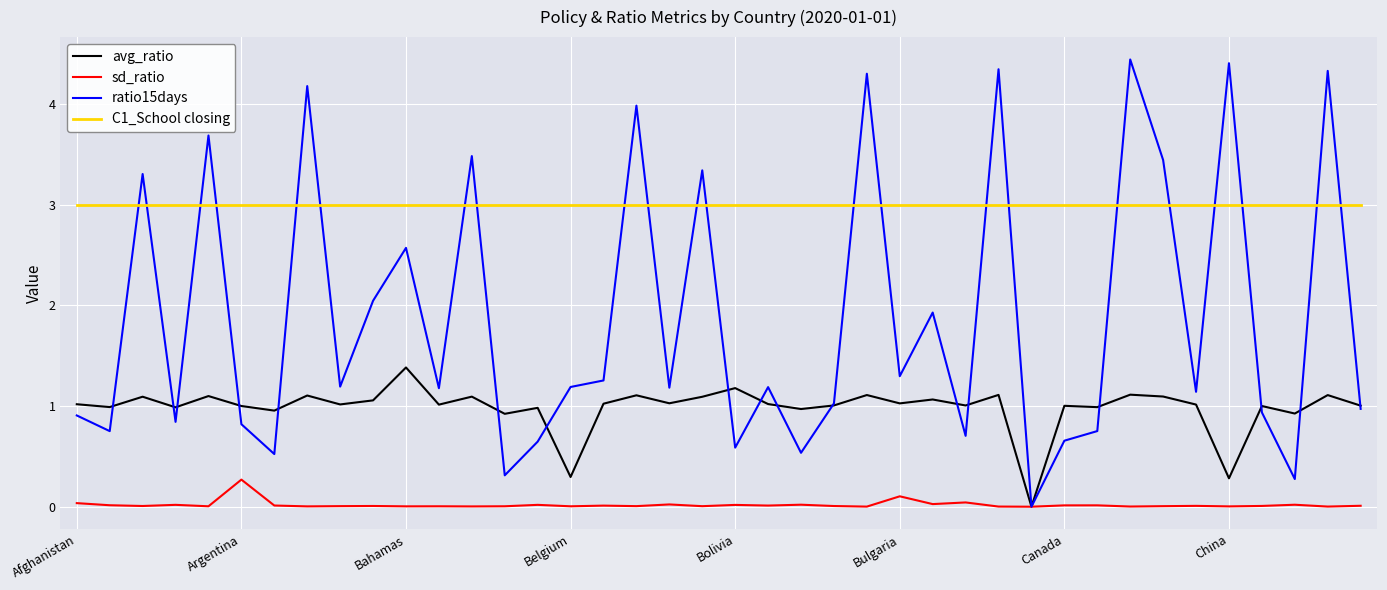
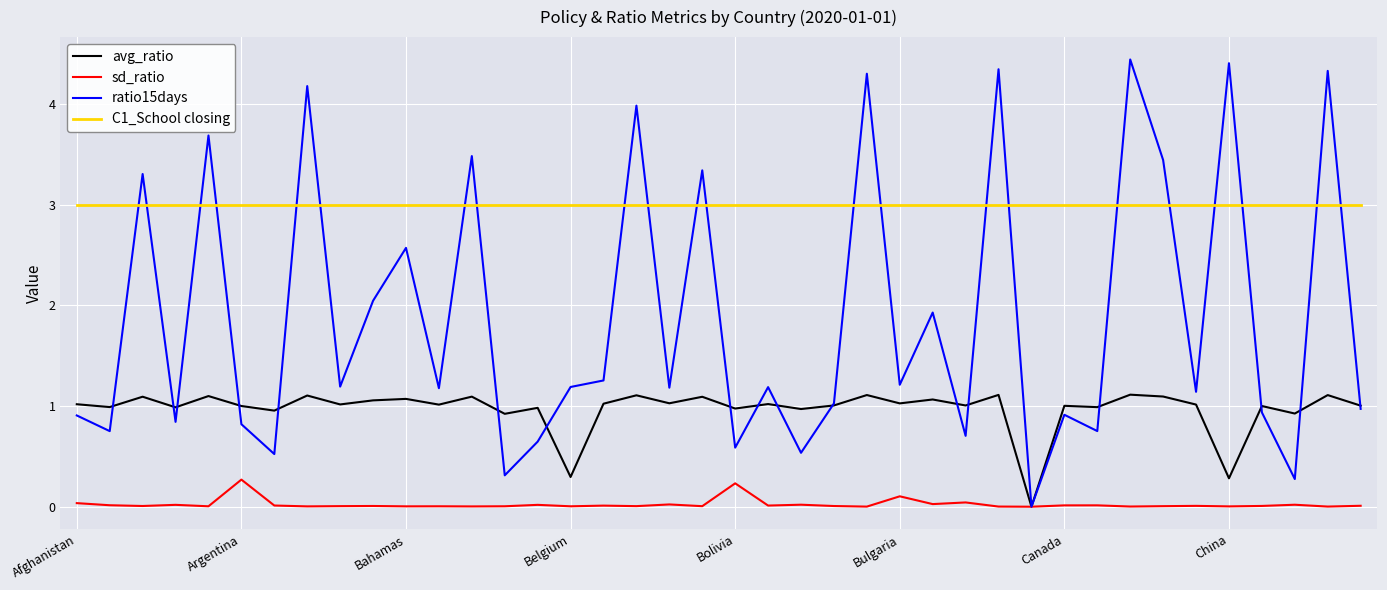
avg_ratio, Bahamas: 1.38 -> 1.07
avg_ratio, Bolivia: 1.18 -> 0.98
sd_ratio, Bolivia: 0.02 -> 0.23
ratio15days, Bulgaria: 1.30 -> 1.21
ratio15days, Canada: 0.66 -> 0.91
